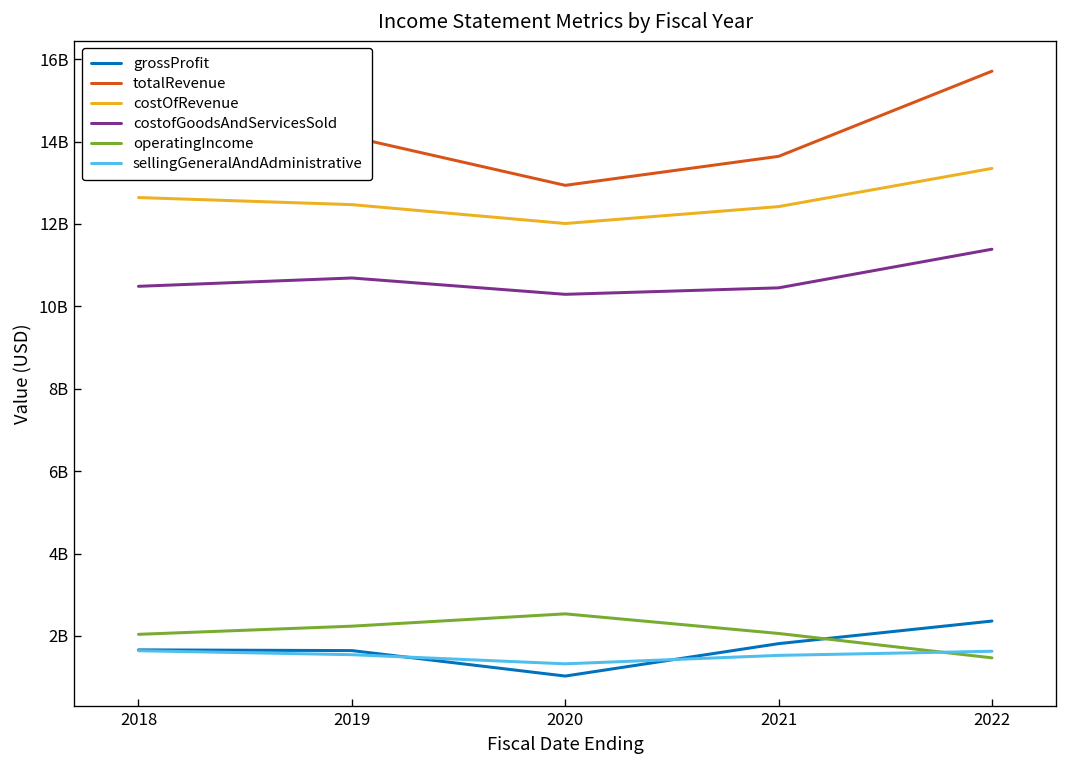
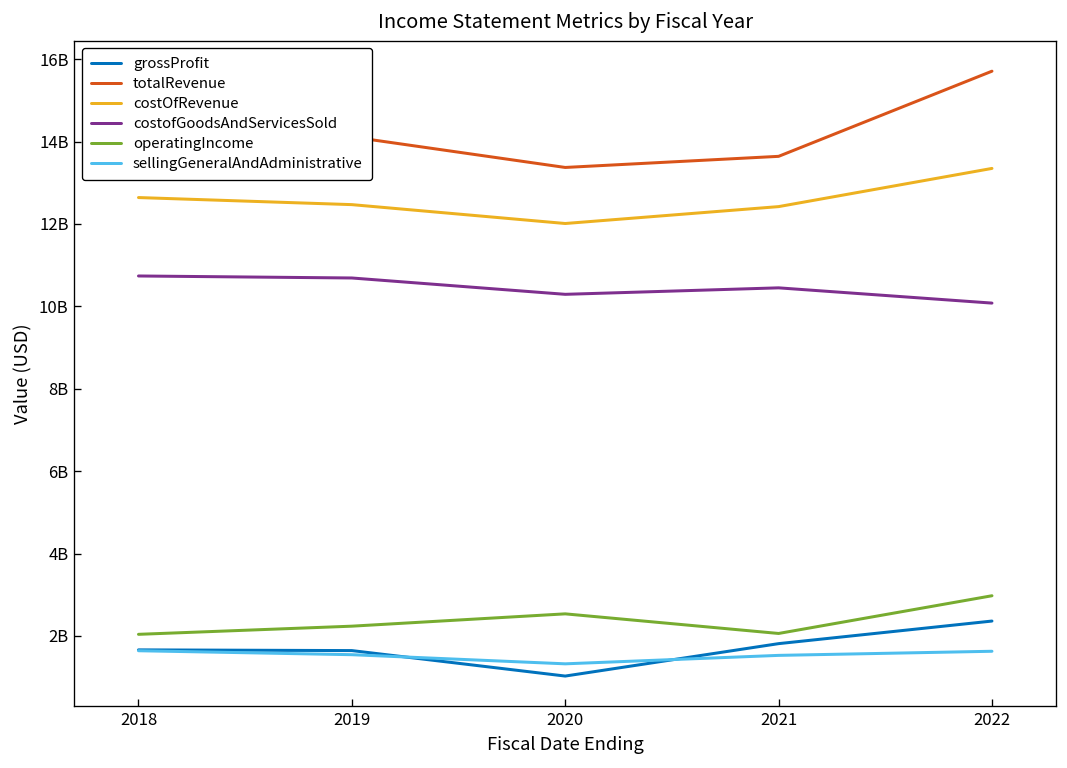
costofGoodsAndServicesSold, 2018: 10500000000 -> 10700000000
totalRevenue, 2020: 12900000000 -> 13400000000
costofGoodsAndServicesSold, 2022: 11400000000 -> 10100000000
operatingIncome, 2022: 1500000000 -> 3000000000
